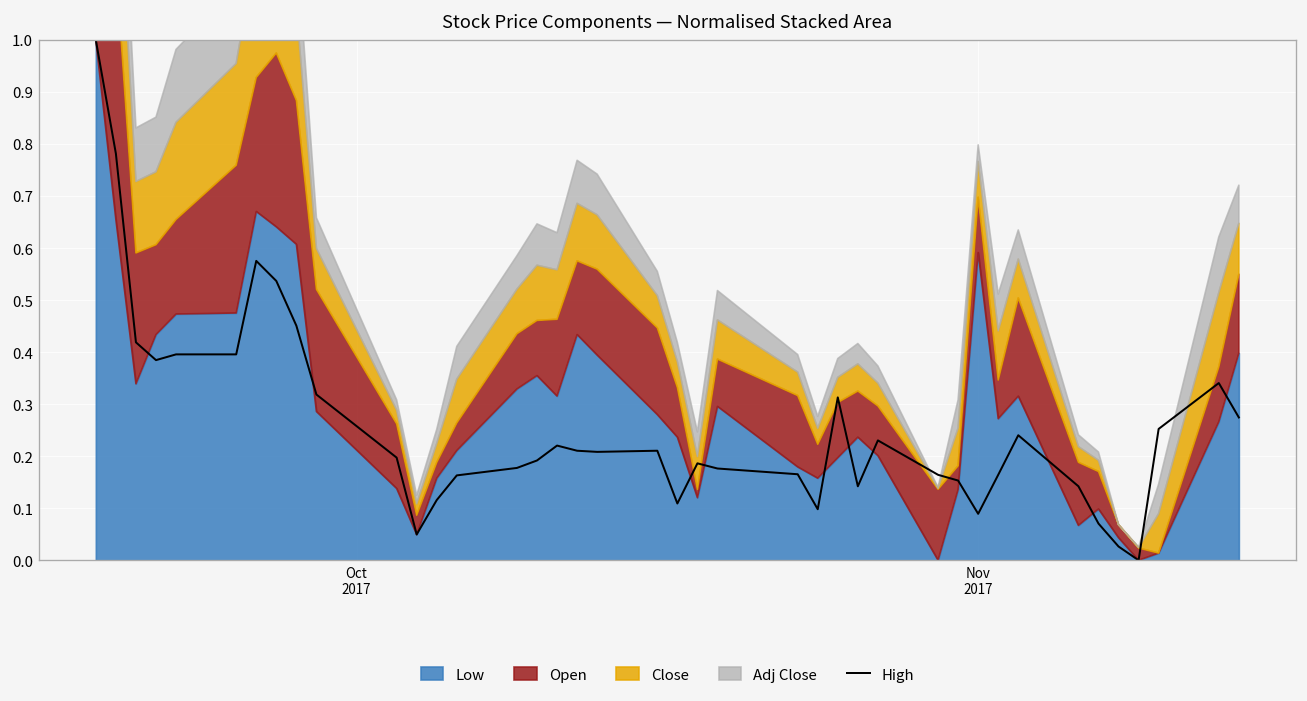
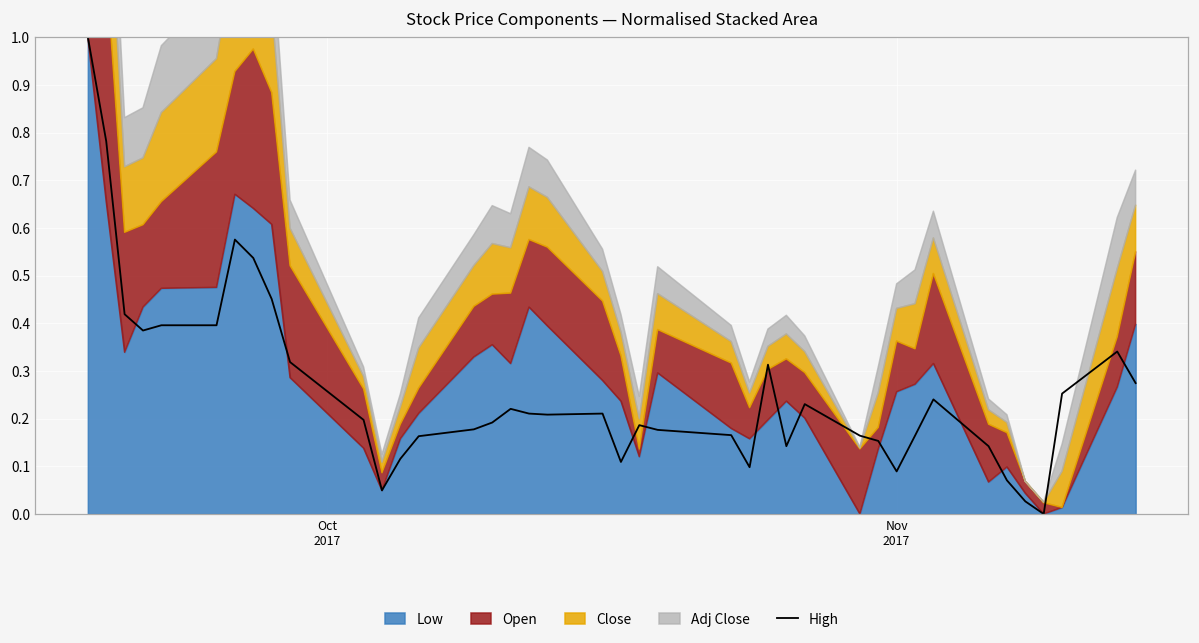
Low, Nov 2017: 0.59 -> 0.26
Adj Close, Nov 2017: 0.03 -> 0.05
